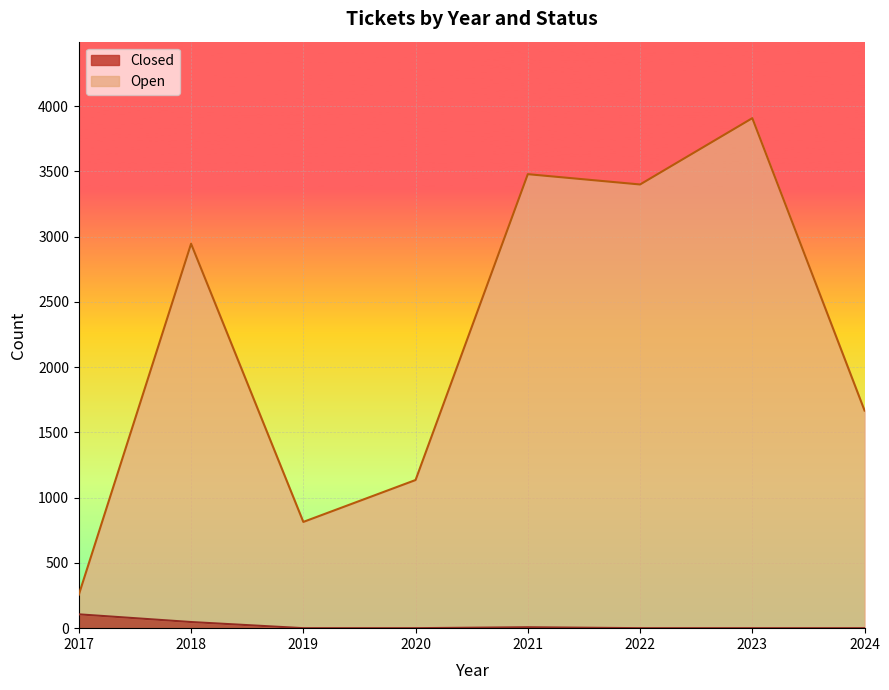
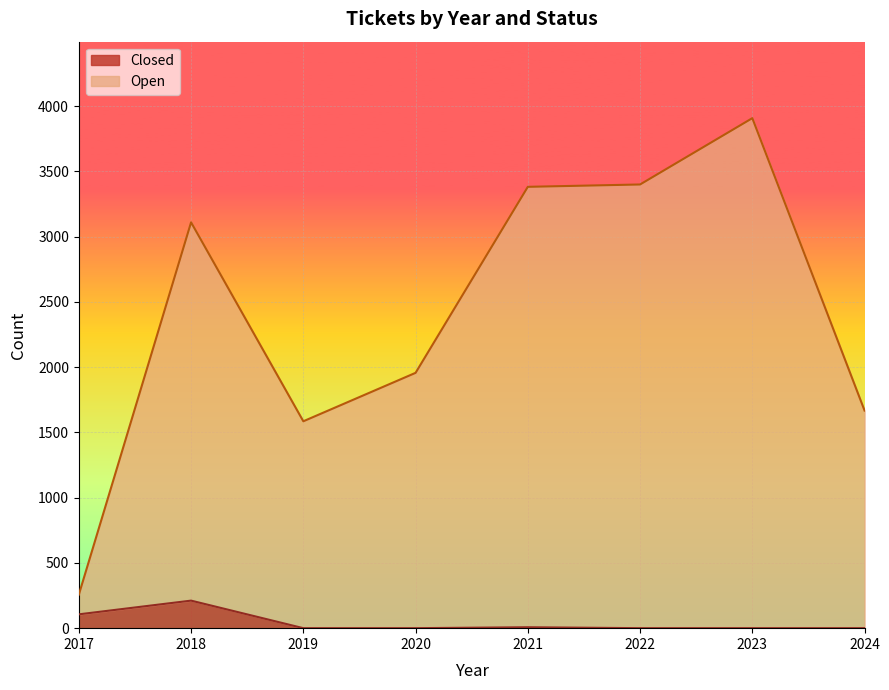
Closed, 2018: 50 -> 210
Open, 2019: 810 -> 1590
Open, 2020: 1140 -> 1960
Open, 2021: 3470 -> 3370
